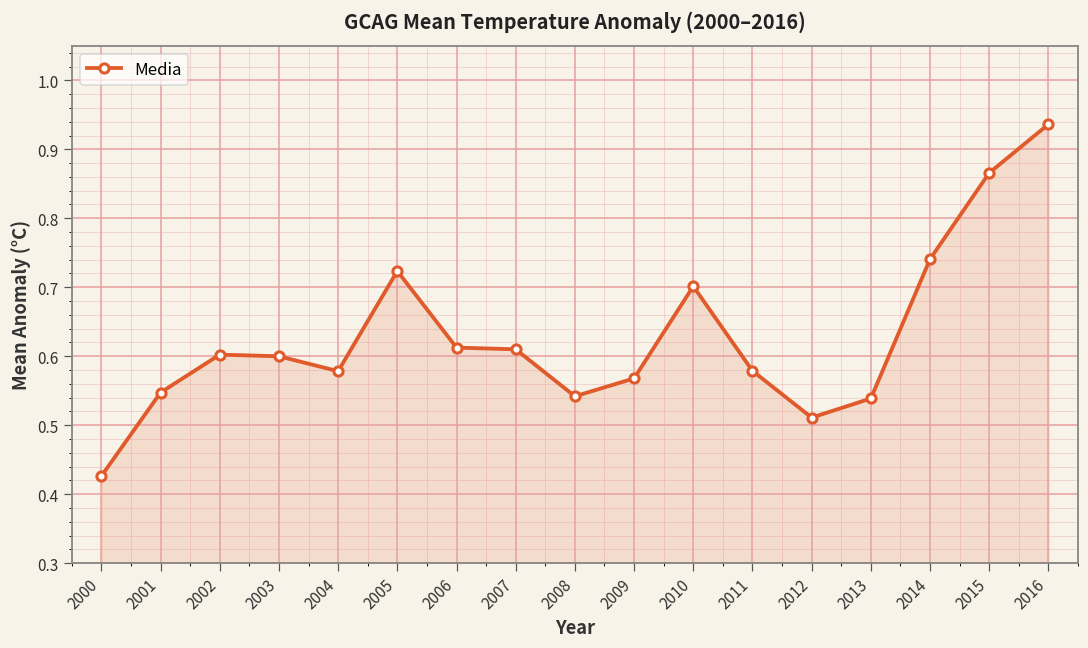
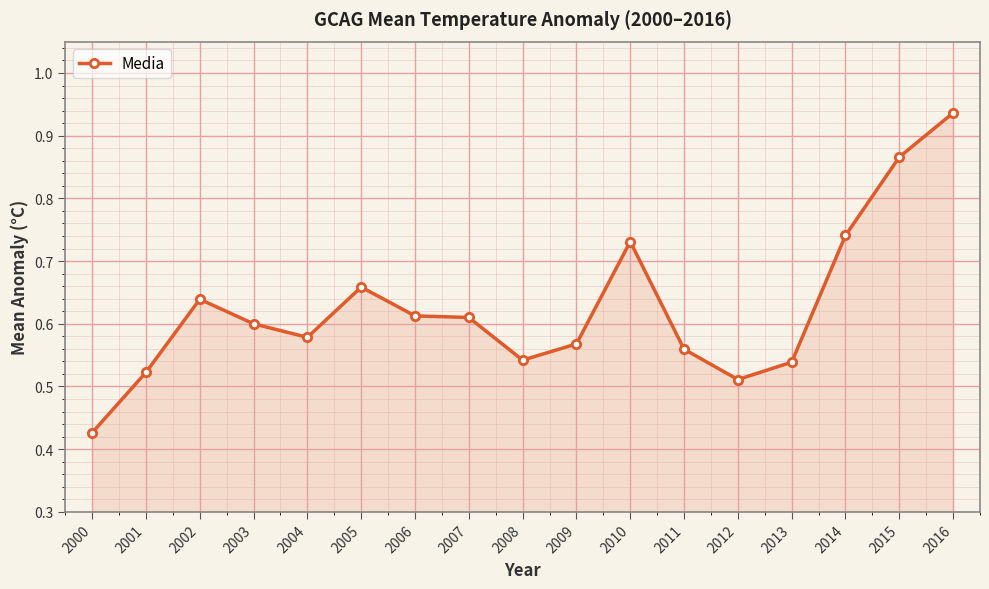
2001: 0.55 -> 0.52
2002: 0.60 -> 0.64
2005: 0.72 -> 0.66
2010: 0.70 -> 0.73
2011: 0.58 -> 0.56
